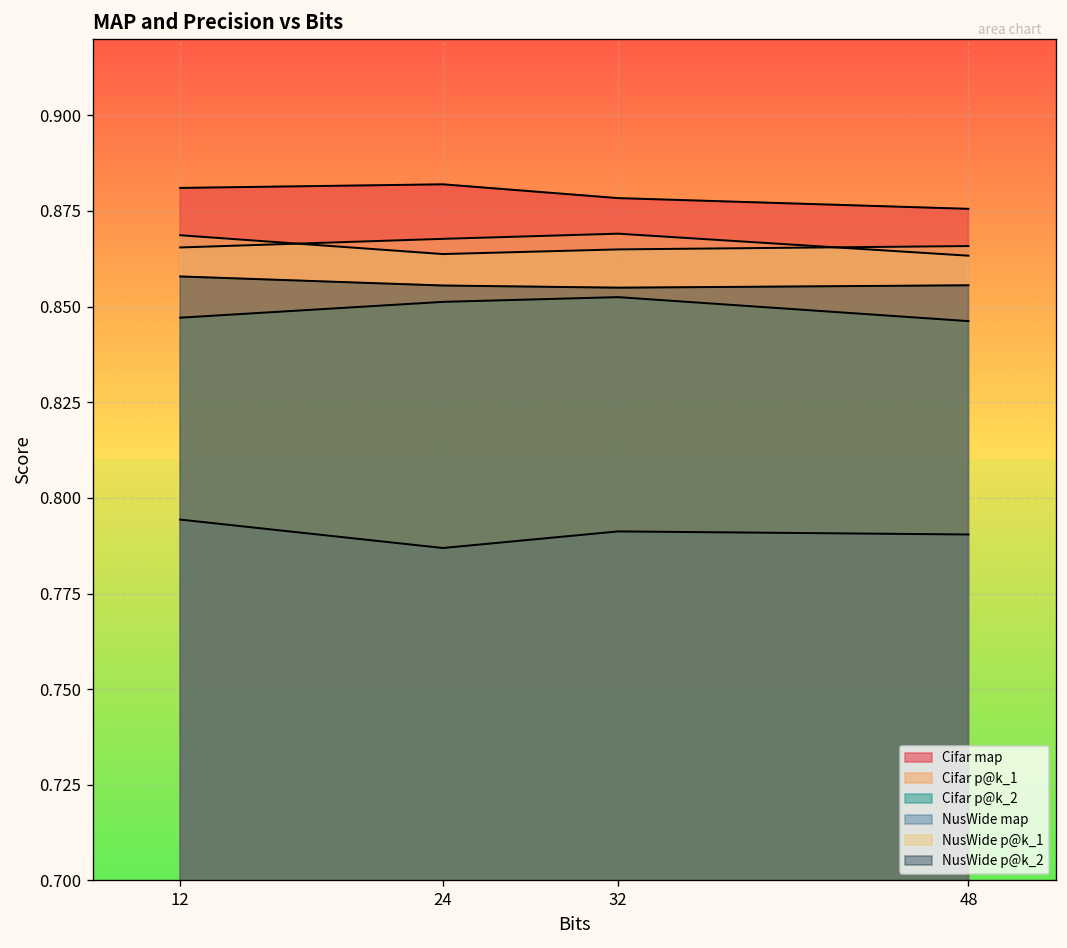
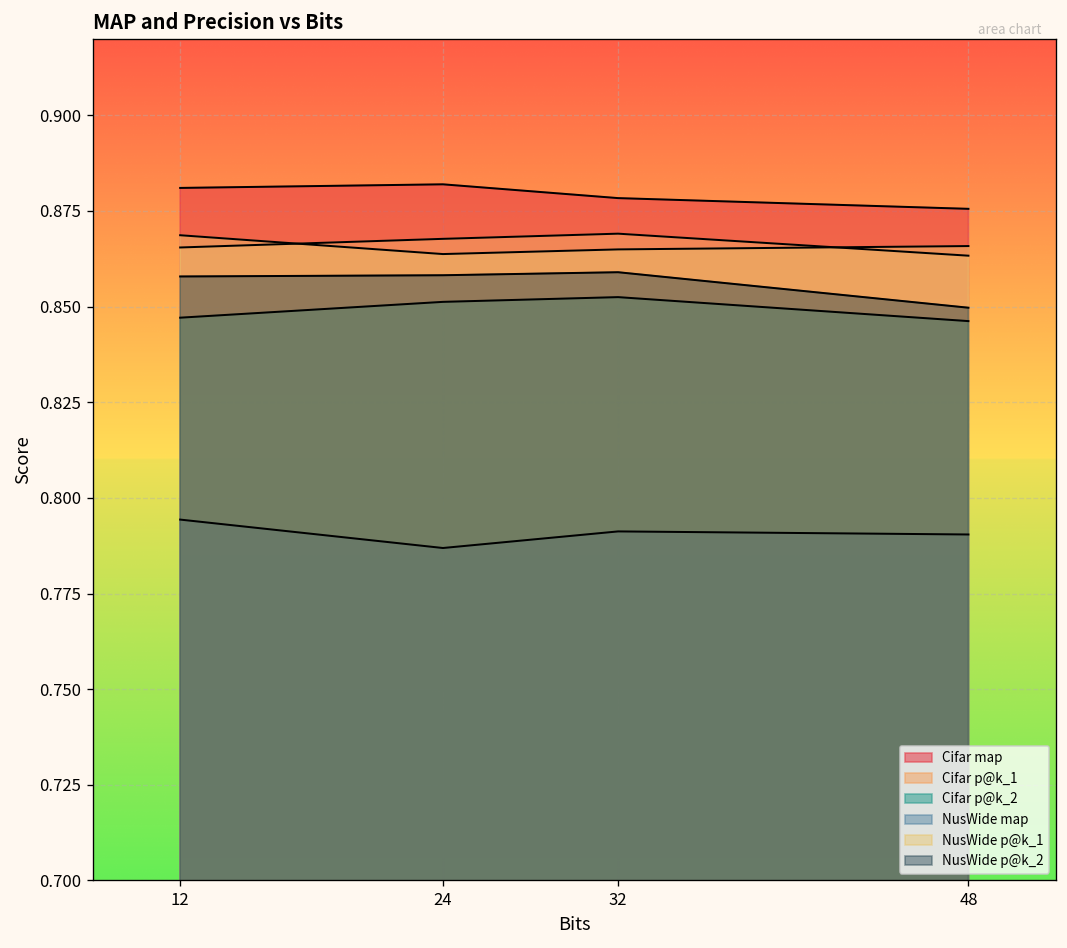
NusWide p@k_2, 24: 0.856 -> 0.858
NusWide p@k_2, 32: 0.855 -> 0.859
NusWide p@k_2, 48: 0.856 -> 0.850
